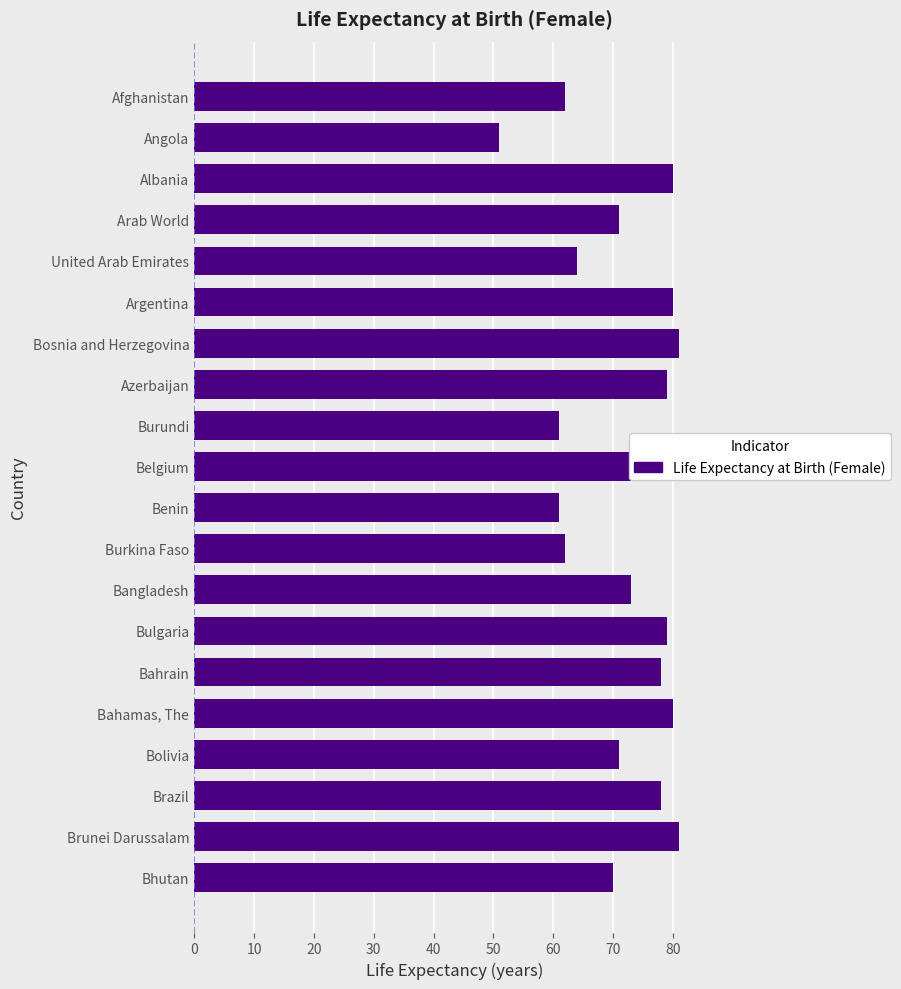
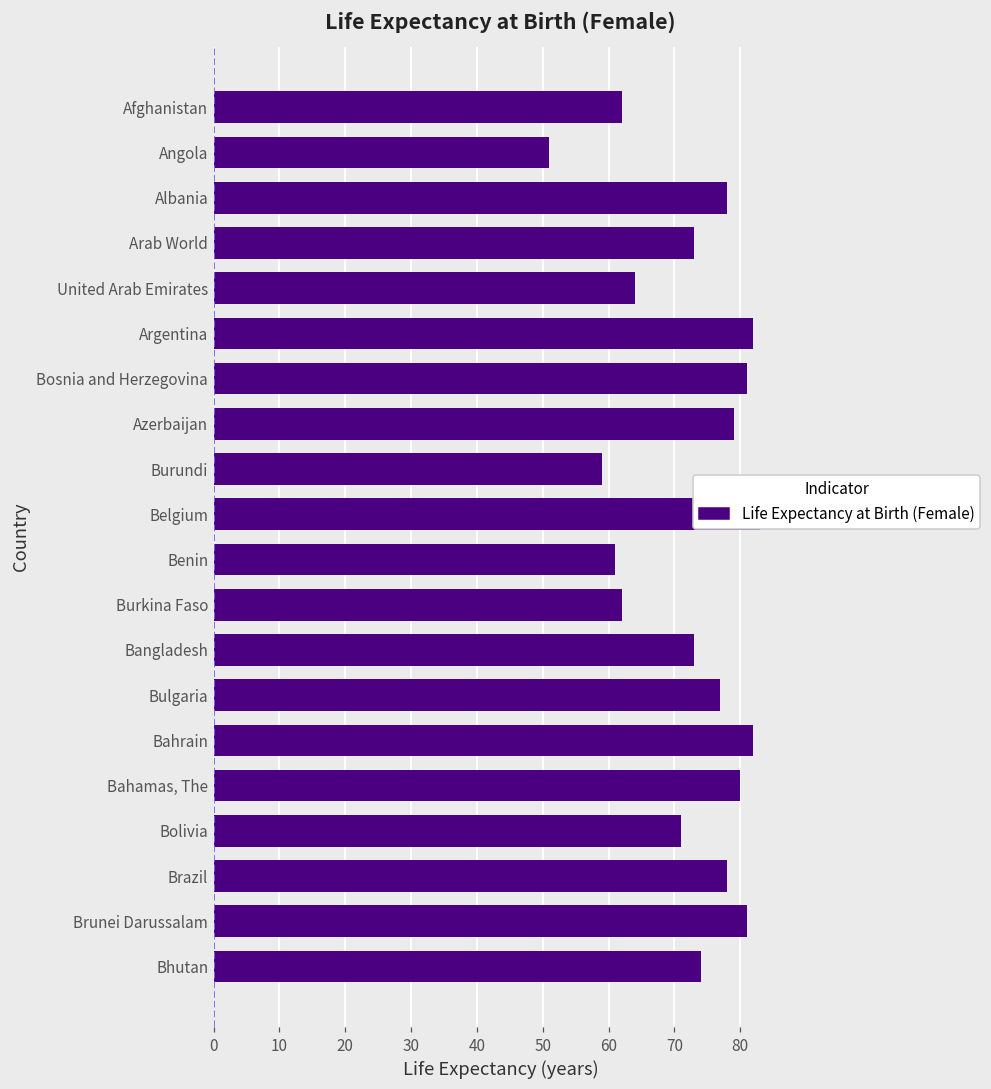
Albania: 80 -> 78
Arab World: 71 -> 73
Argentina: 80 -> 82
Burundi: 61 -> 59
Bulgaria: 79 -> 77
Bahrain: 78 -> 82
Bhutan: 70 -> 74
